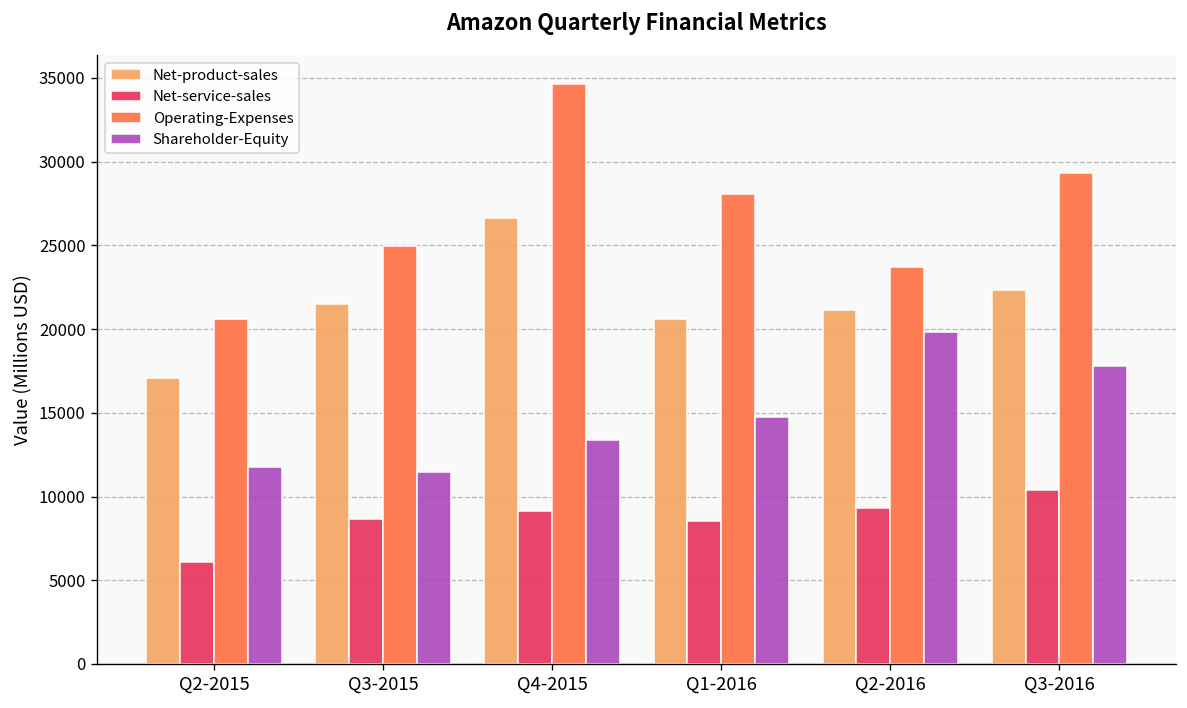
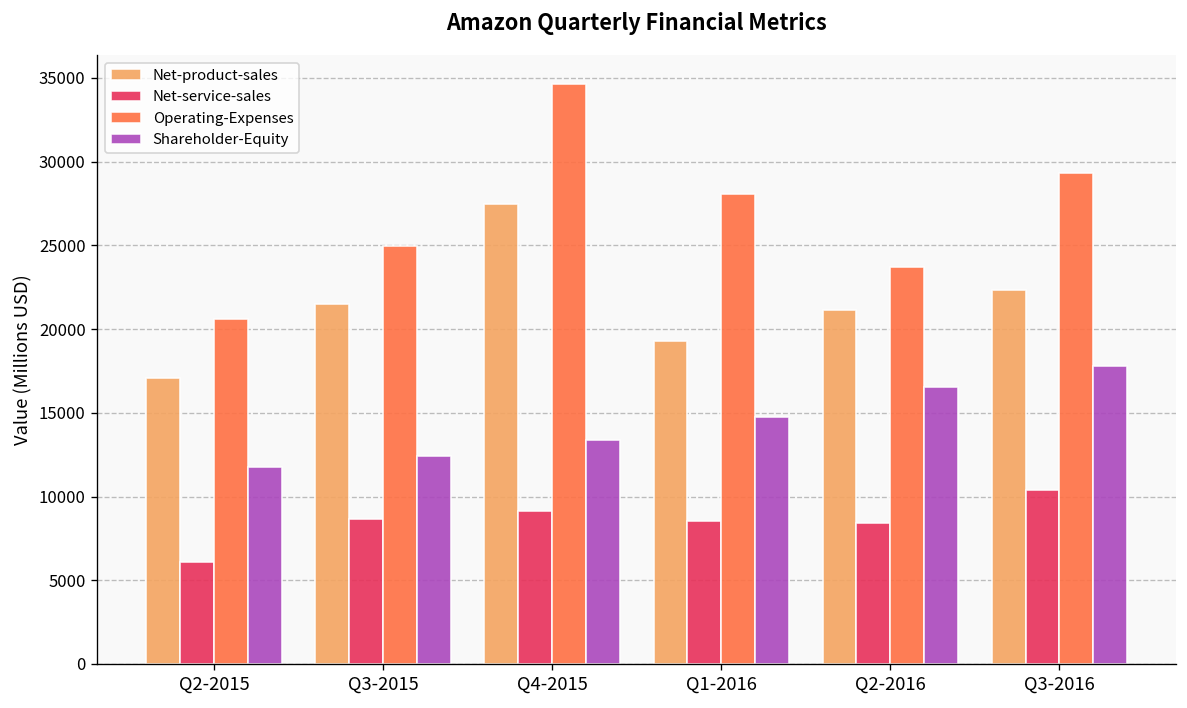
Shareholder-Equity, Q3-2015: 11400 -> 12400
Net-product-sales, Q4-2015: 26600 -> 27500
Net-product-sales, Q1-2016: 20600 -> 19300
Net-service-sales, Q2-2016: 9300 -> 8400
Shareholder-Equity, Q2-2016: 19800 -> 16500
